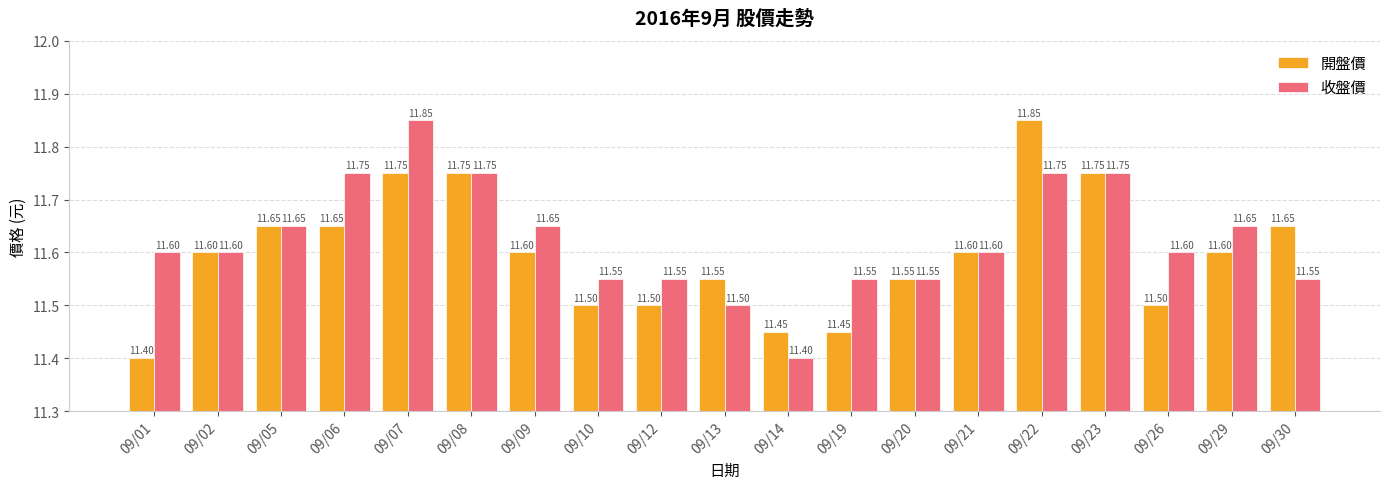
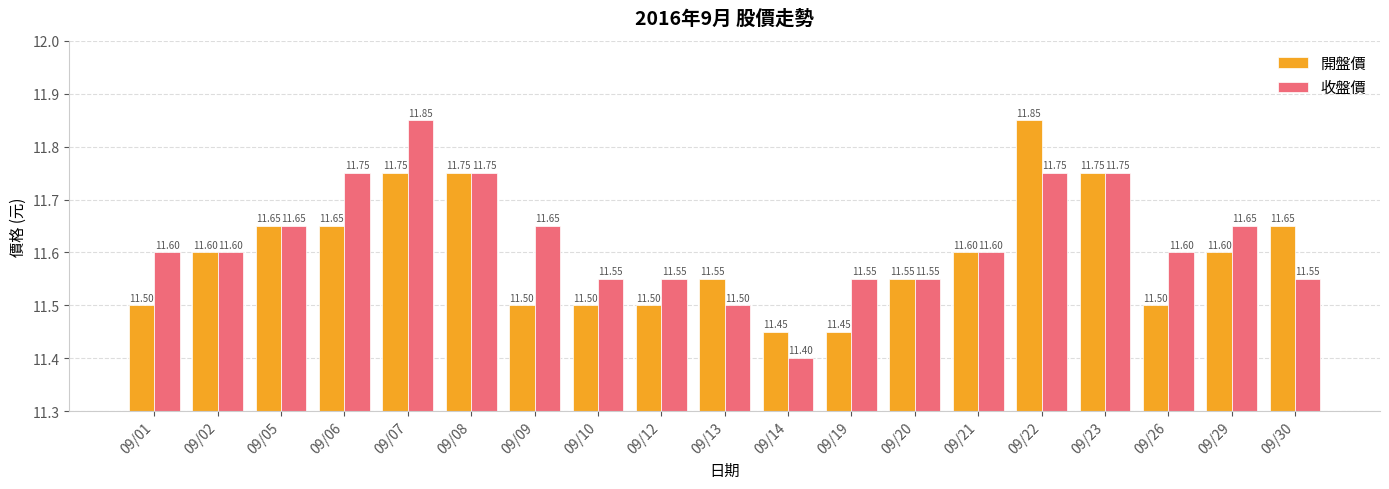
開盤價, 09/01: 11.40 -> 11.50
開盤價, 09/09: 11.60 -> 11.50
